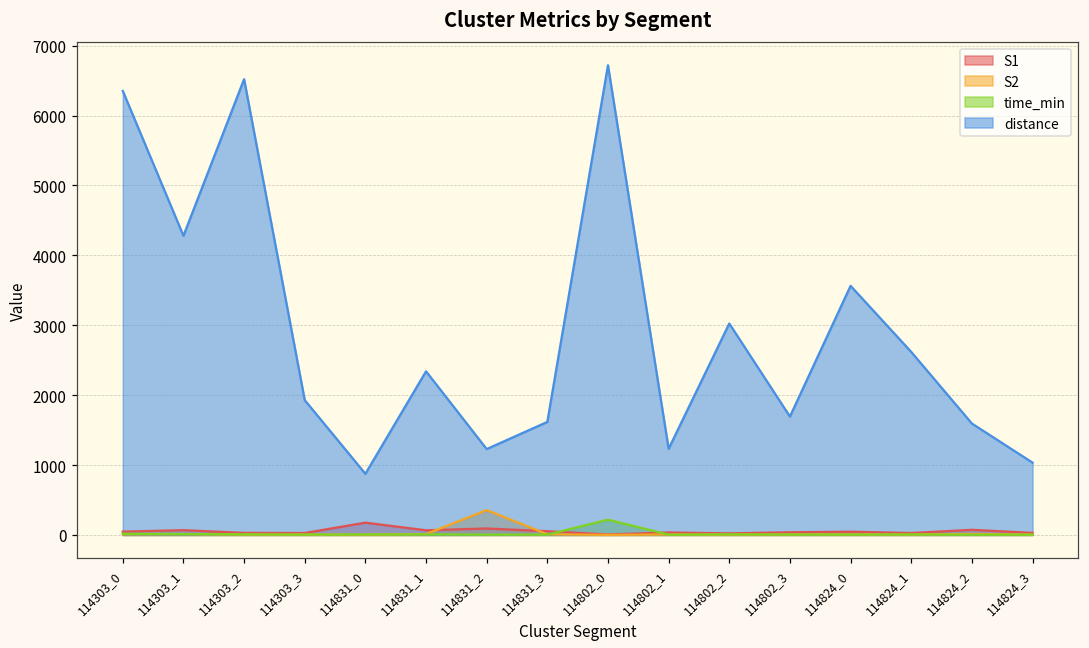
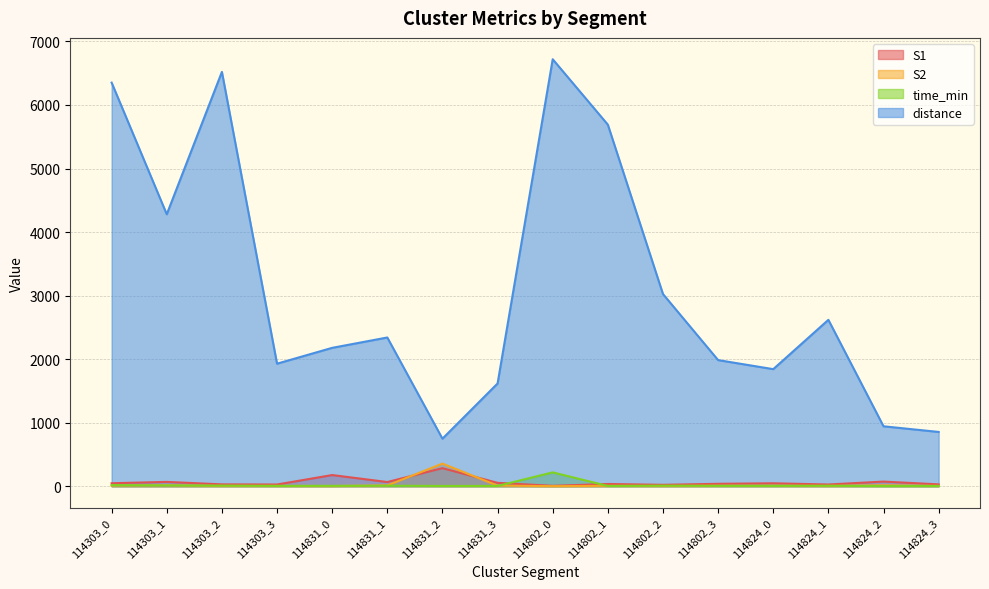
distance, 114831_0: 900 -> 2200
S1, 114831_2: 100 -> 300
distance, 114831_2: 1200 -> 700
distance, 114802_1: 1200 -> 5700
distance, 114802_3: 1700 -> 2000
distance, 114824_0: 3600 -> 1800
distance, 114824_2: 1600 -> 900
distance, 114824_3: 1000 -> 900
